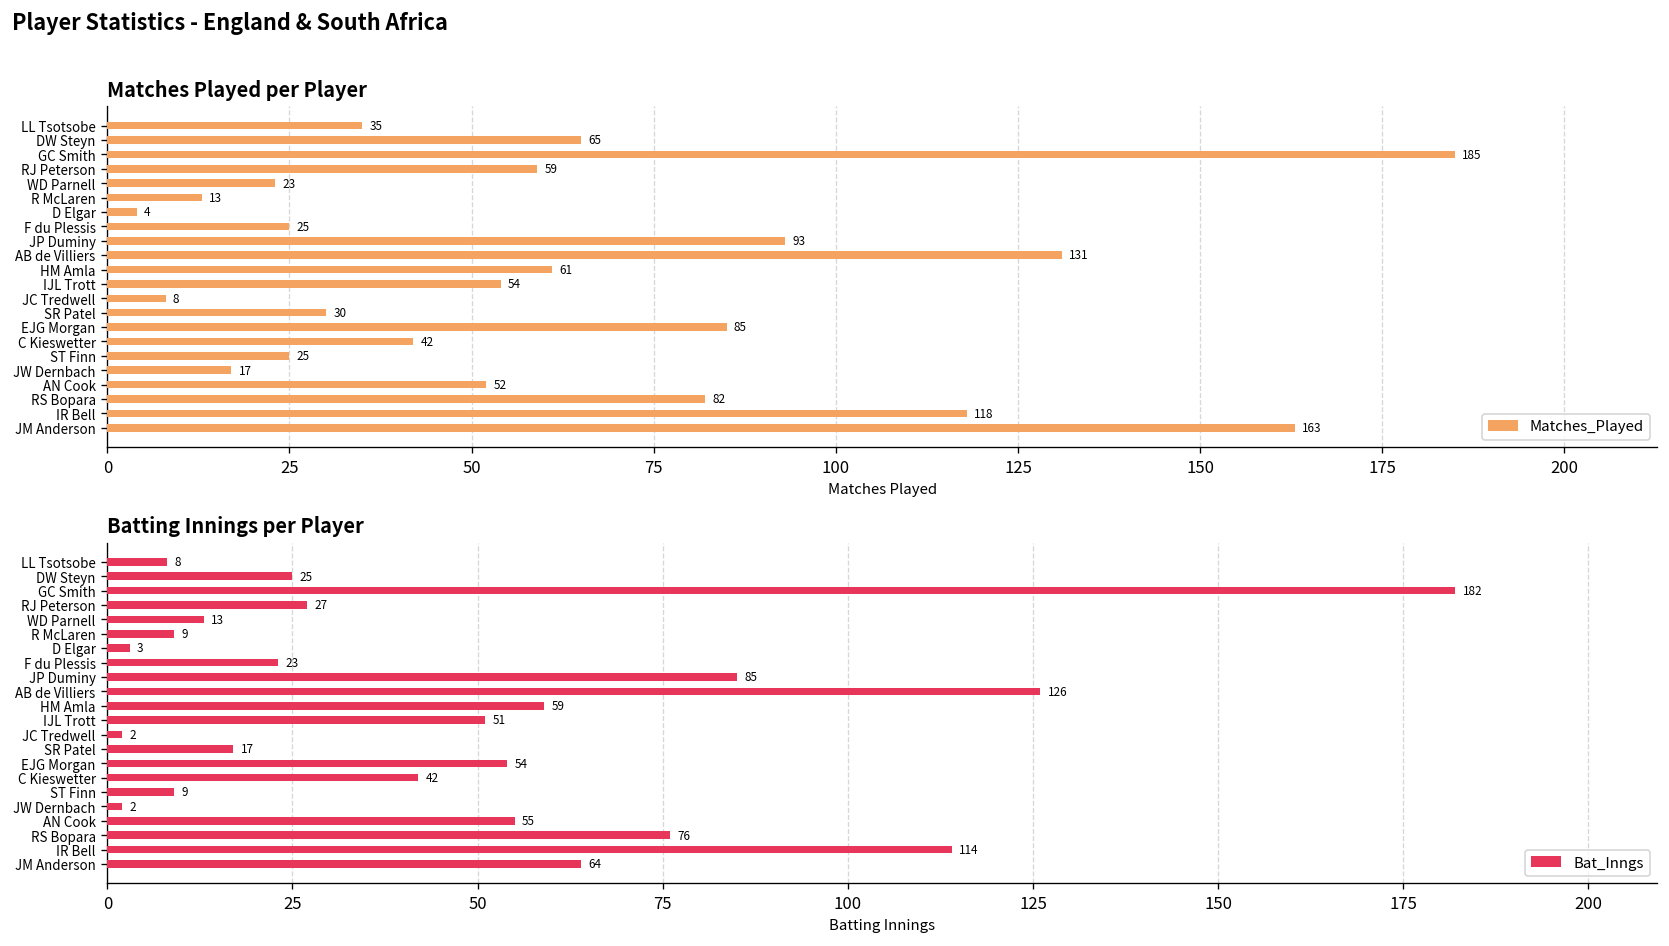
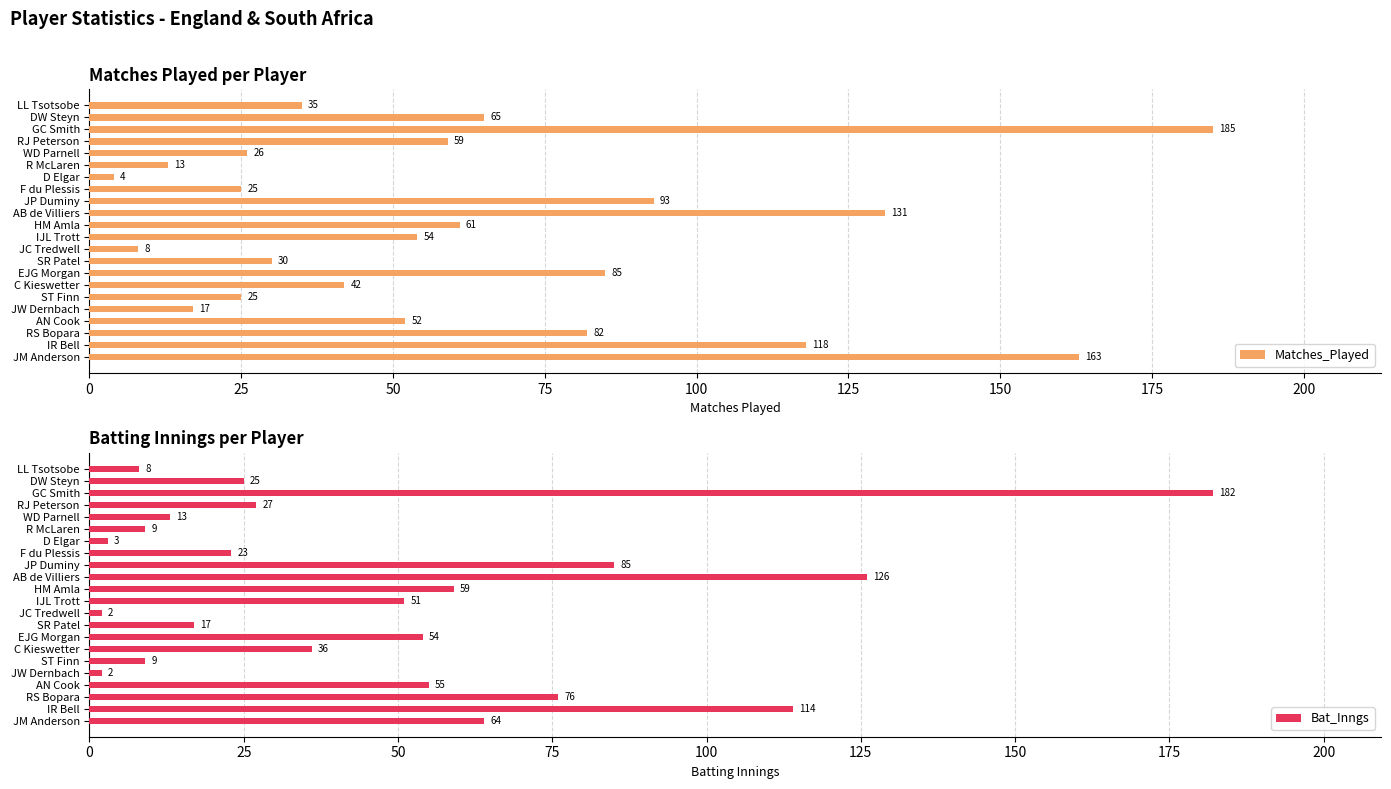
Matches Played per Player, WD Parnell: 23 -> 26
Batting Innings per Player, C Kieswetter: 42 -> 36
